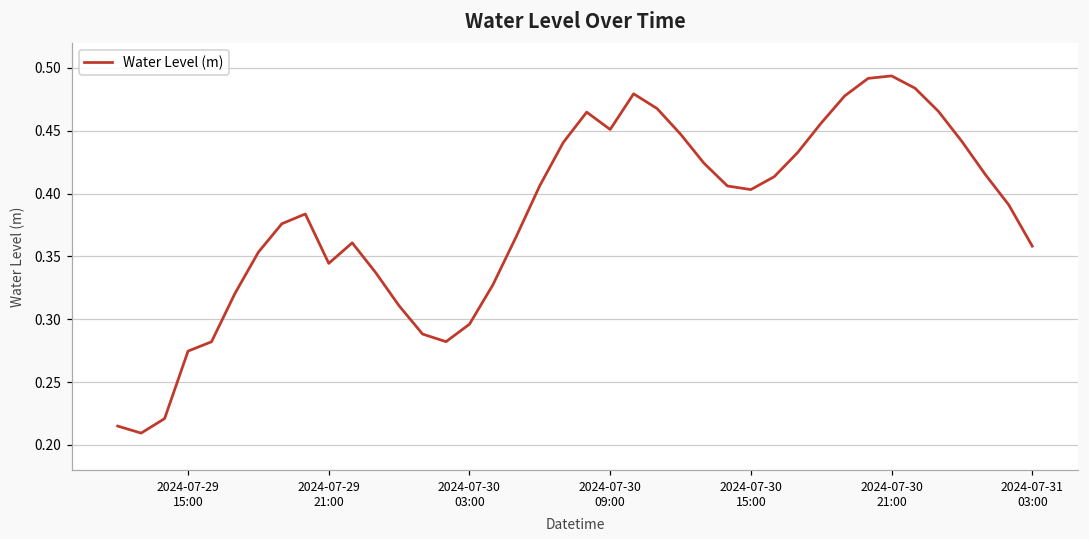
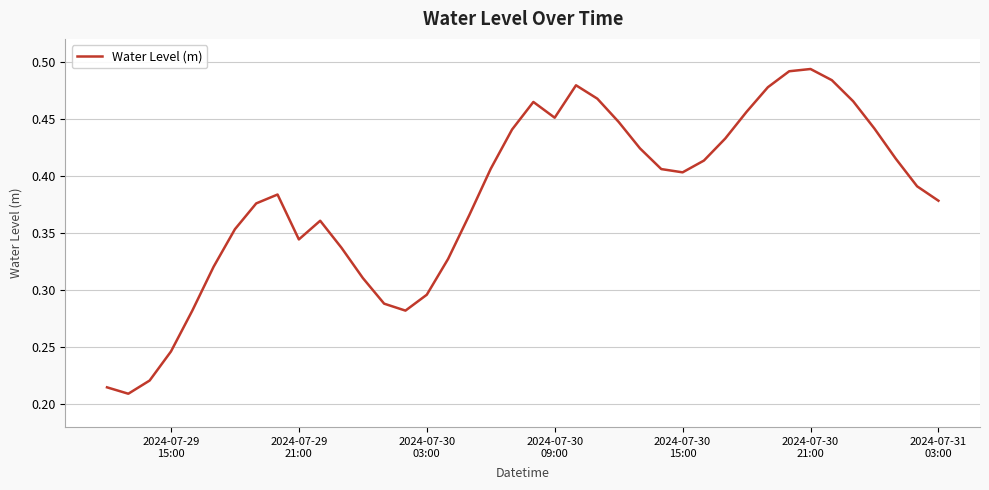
2024-07-29 15:00: 0.275 -> 0.246
2024-07-31 03:00: 0.358 -> 0.378
